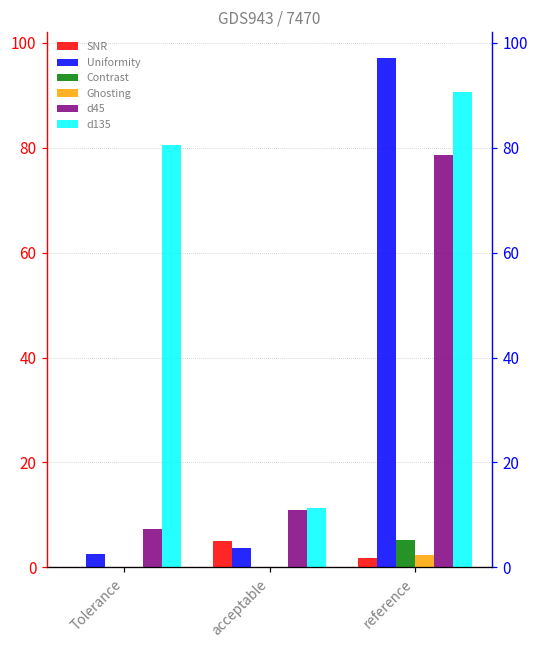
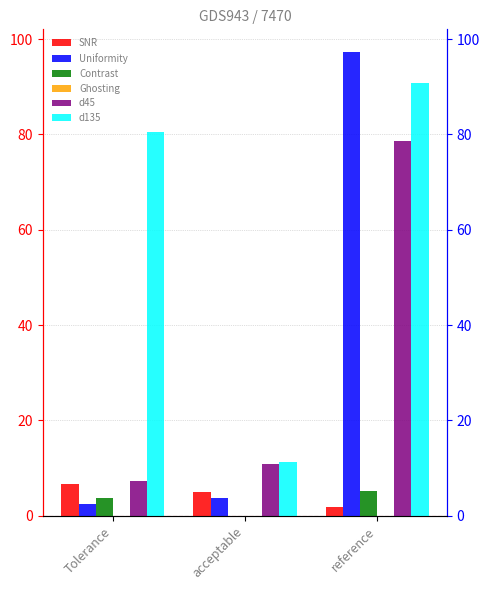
SNR, Tolerance: 0 -> 7
Contrast, Tolerance: 0 -> 4
Ghosting, reference: 2 -> 0
